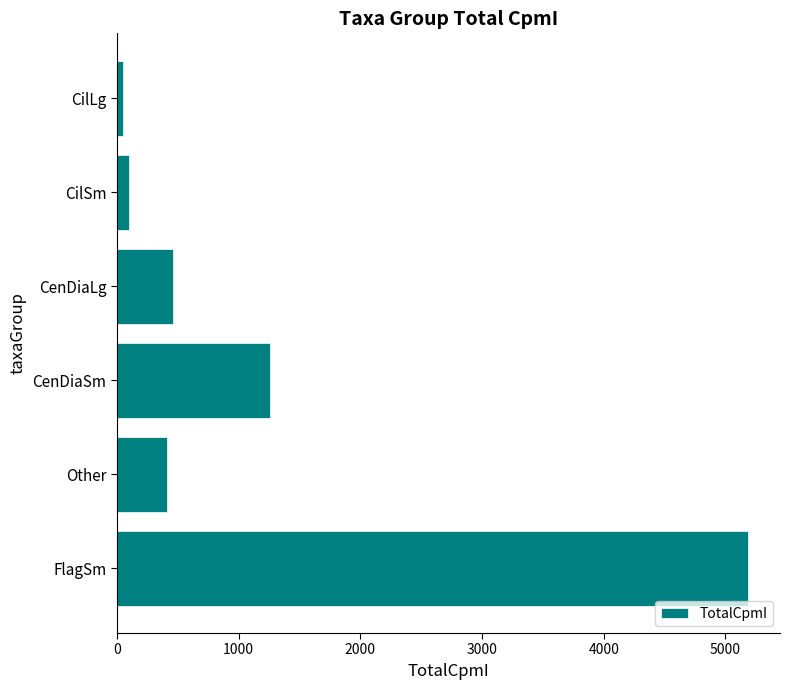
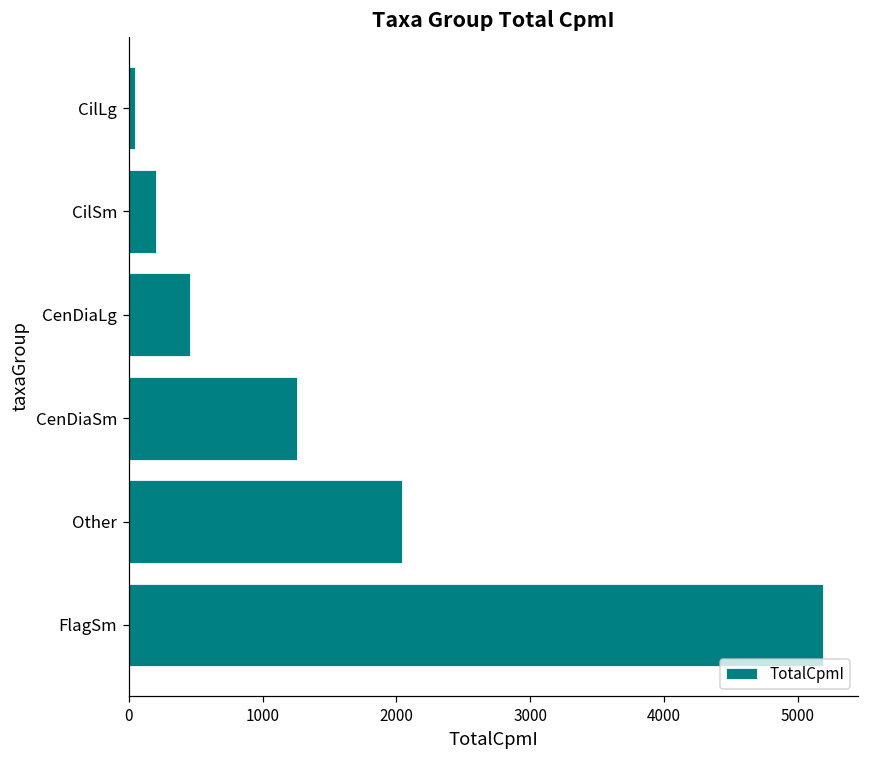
CilSm: 100 -> 200
Other: 410 -> 2040
